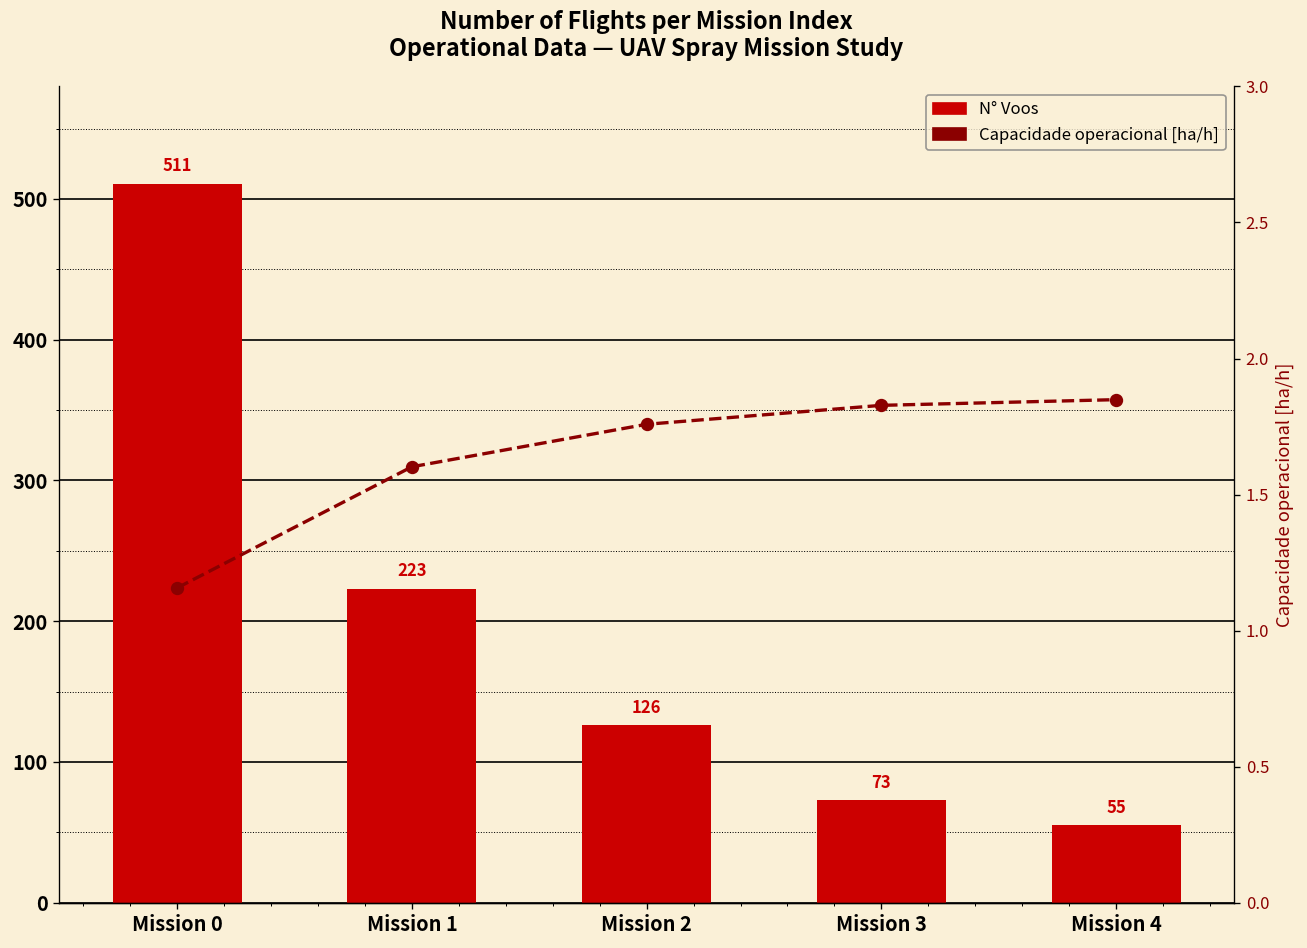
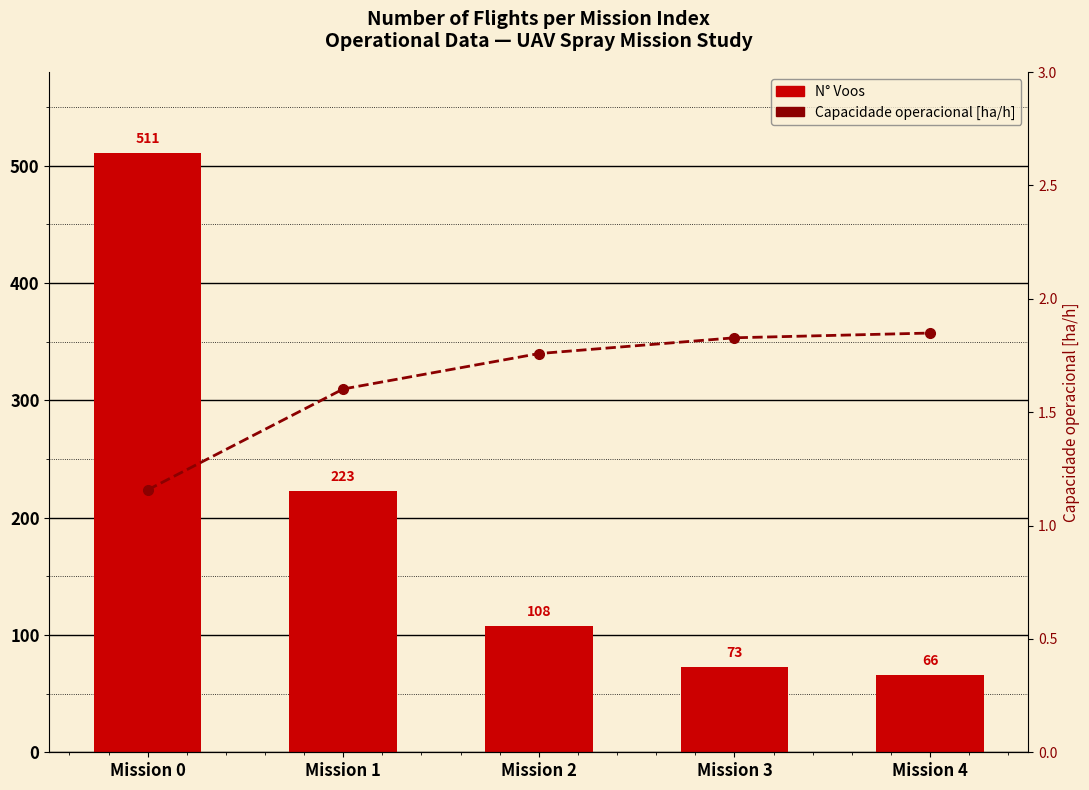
N° Voos, Mission 2: 126 -> 108
N° Voos, Mission 4: 55 -> 66
